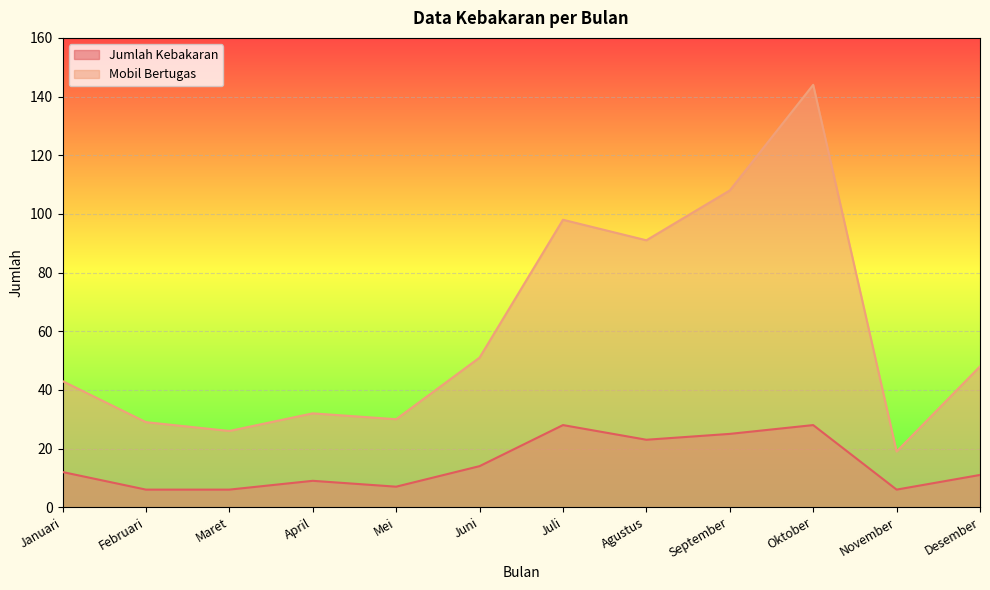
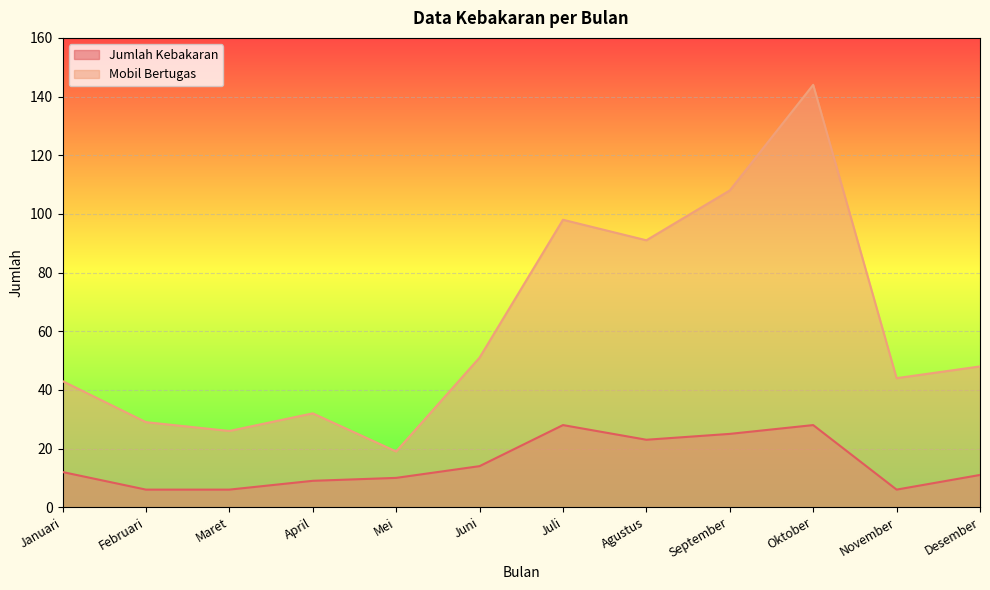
Jumlah Kebakaran, Mei: 7 -> 10
Mobil Bertugas, Mei: 30 -> 19
Mobil Bertugas, November: 19 -> 44
